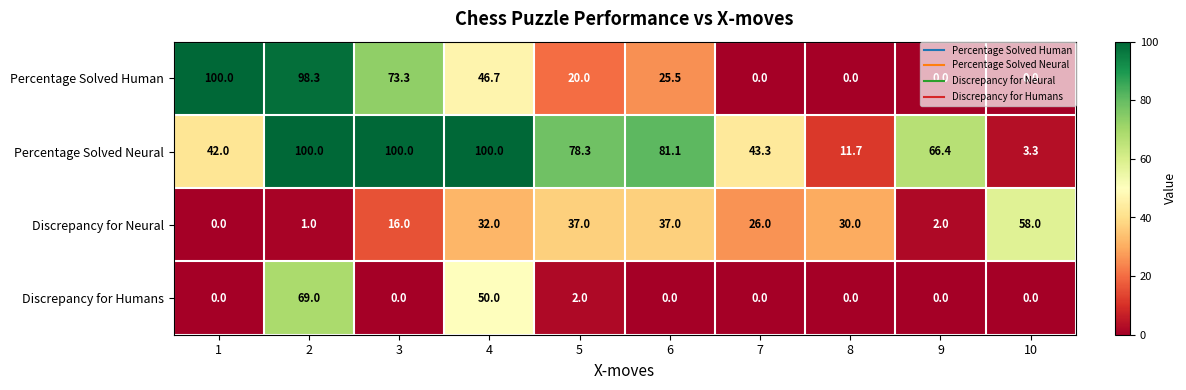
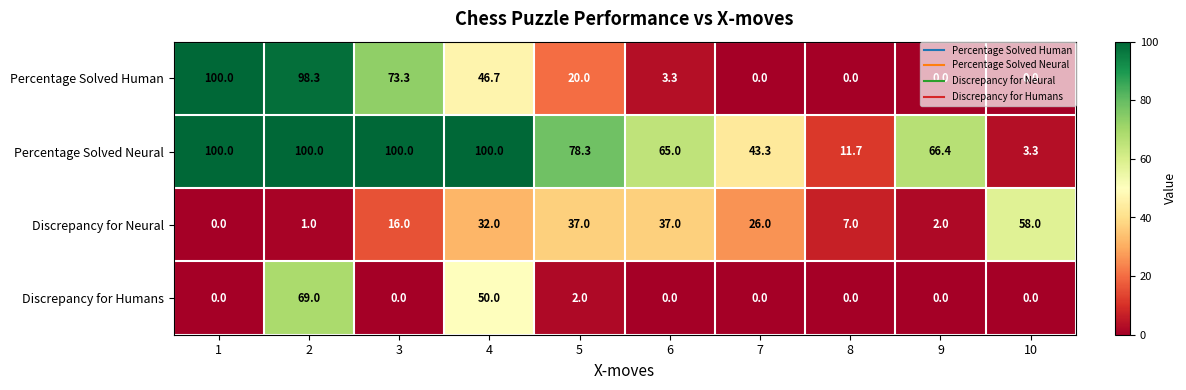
Percentage Solved Human, 6: 25.5 -> 3.3
Percentage Solved Neural, 1: 42.0 -> 100.0
Percentage Solved Neural, 6: 81.1 -> 65.0
Discrepancy for Neural, 8: 30.0 -> 7.0
